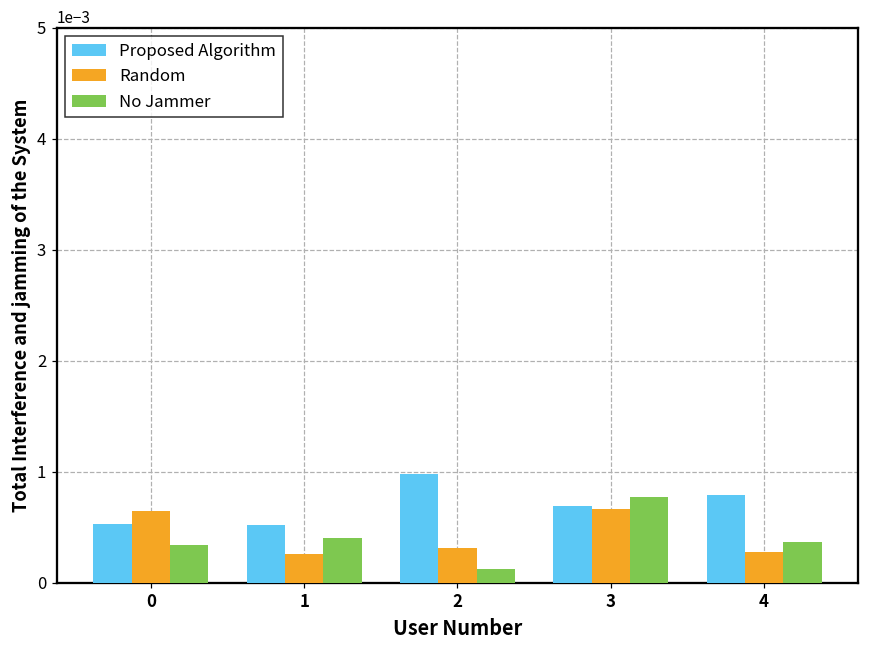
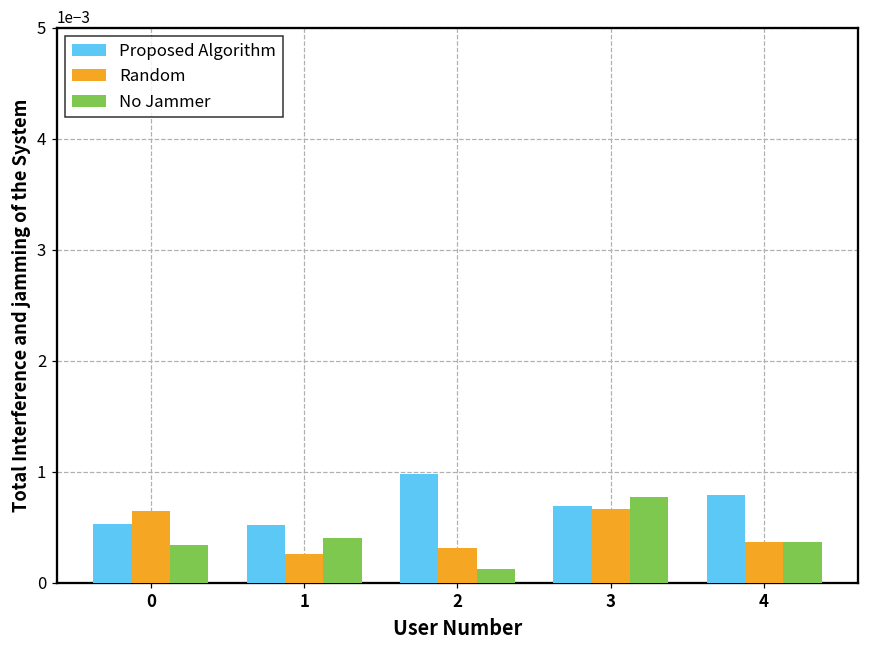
Random, 4: 0.00028 -> 0.00037
